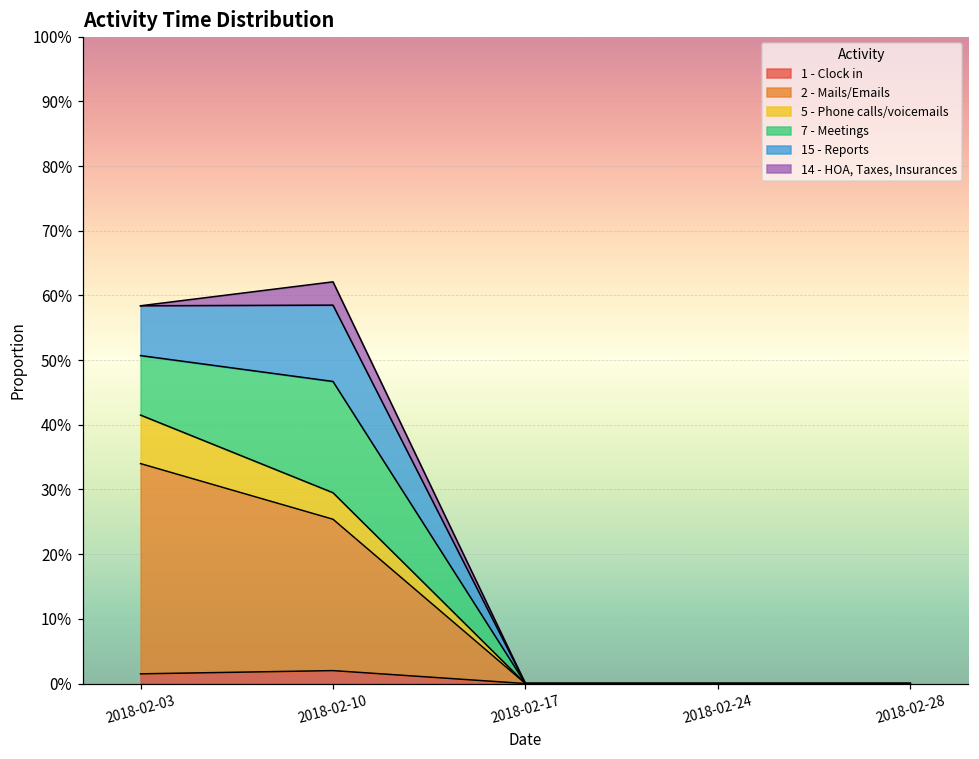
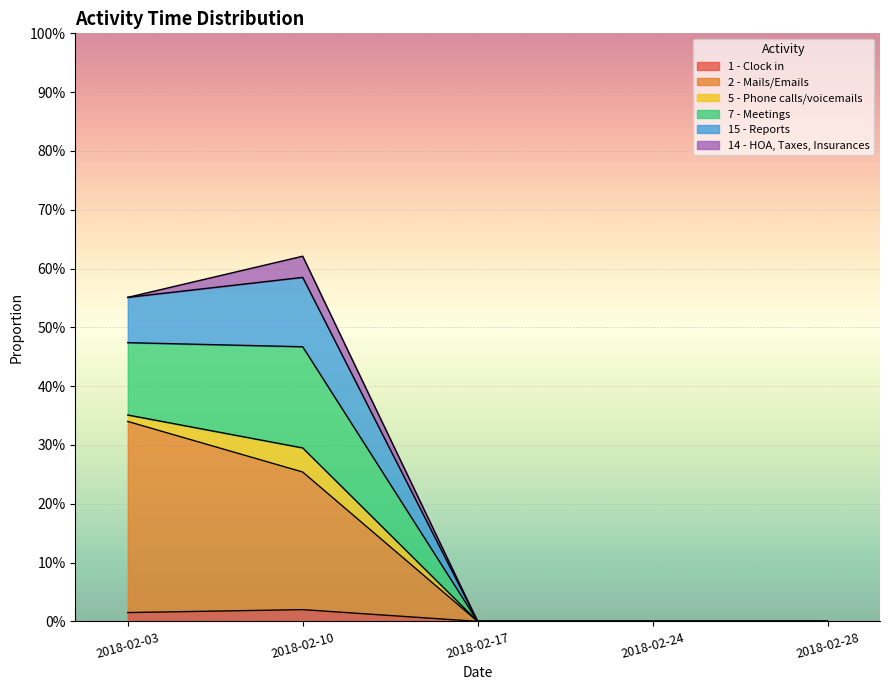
5 - Phone calls/voicemails, 2018-02-03: 8% -> 1%
7 - Meetings, 2018-02-03: 9% -> 12%
